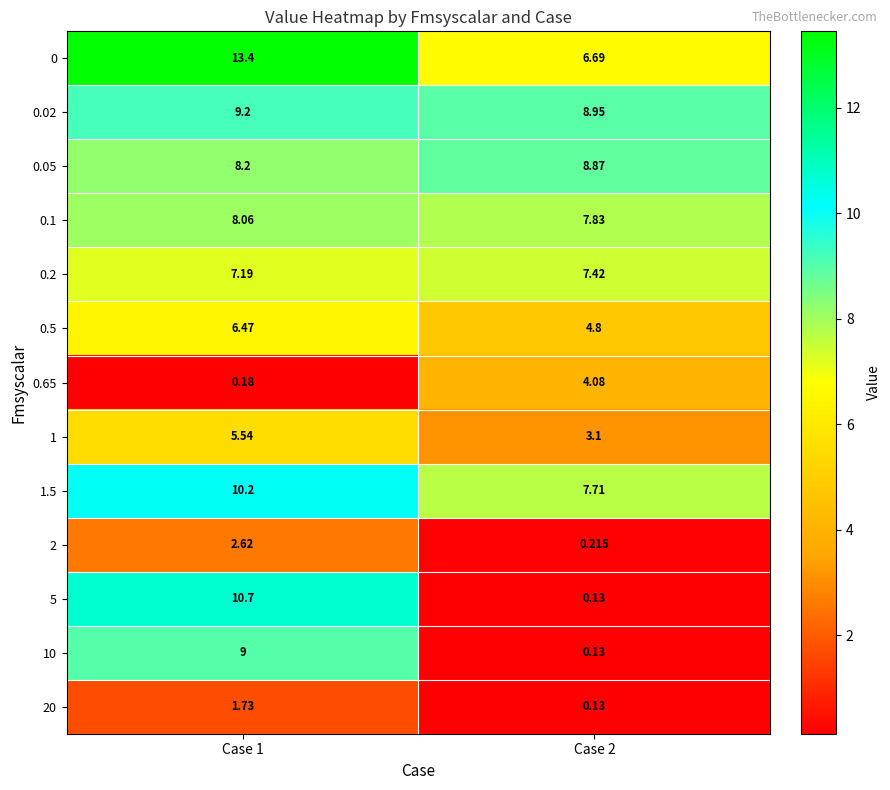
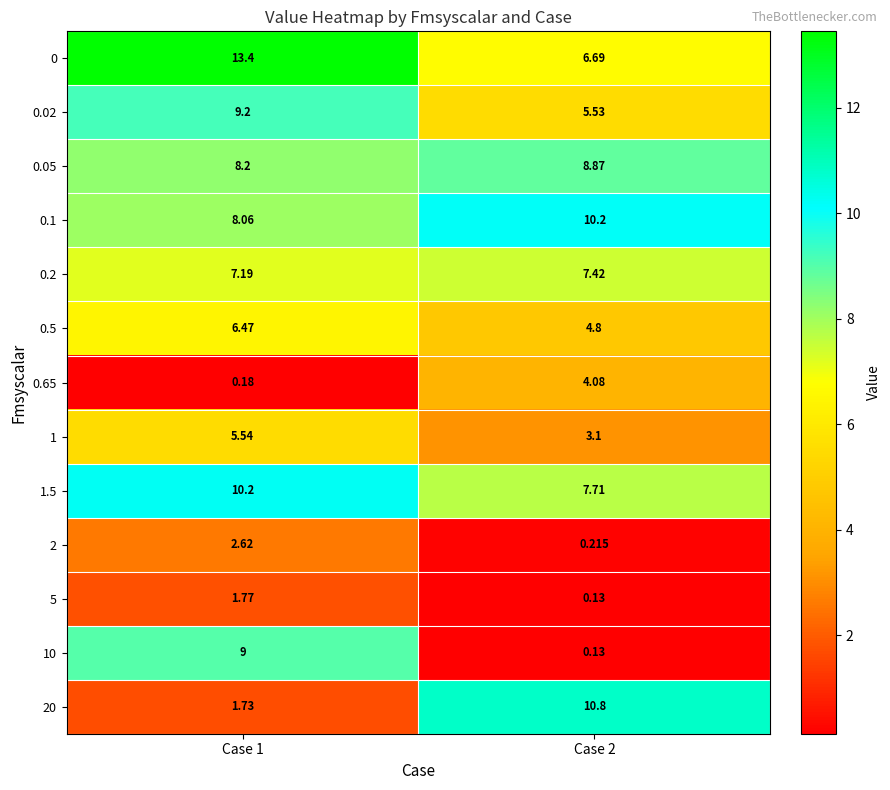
0.02, Case 2: 8.95 -> 5.53
0.1, Case 2: 7.83 -> 10.2
5, Case 1: 10.7 -> 1.77
20, Case 2: 0.13 -> 10.8
